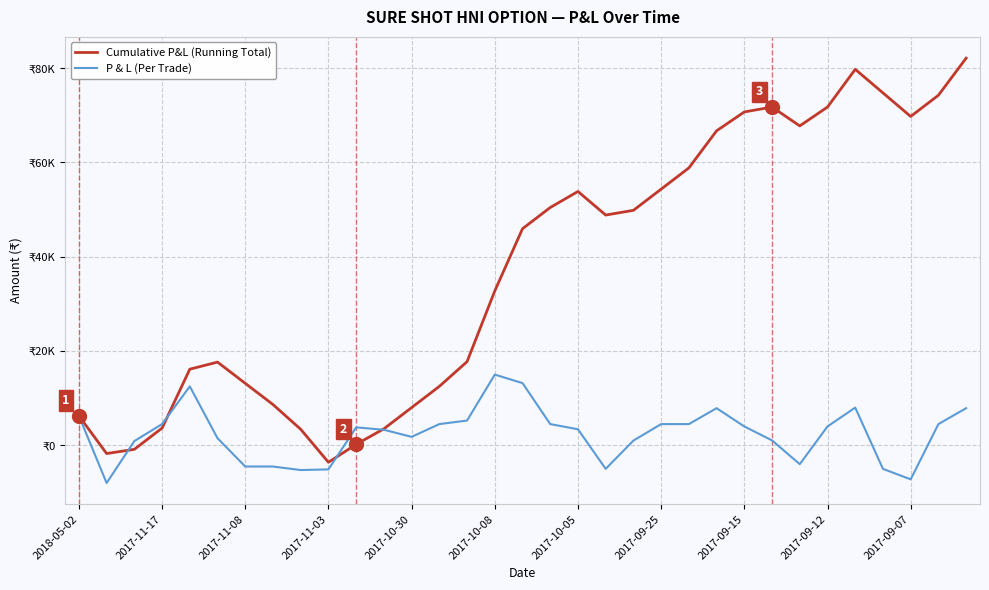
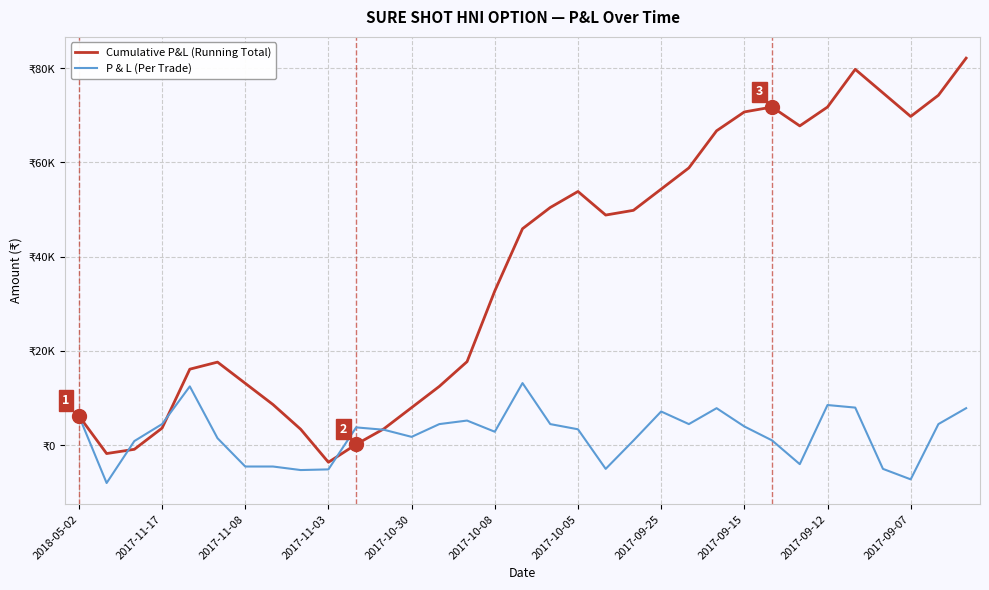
P & L (Per Trade), 2017-10-08: ₹15000 -> ₹3000
P & L (Per Trade), 2017-09-25: ₹5000 -> ₹7000
P & L (Per Trade), 2017-09-12: ₹4000 -> ₹9000
